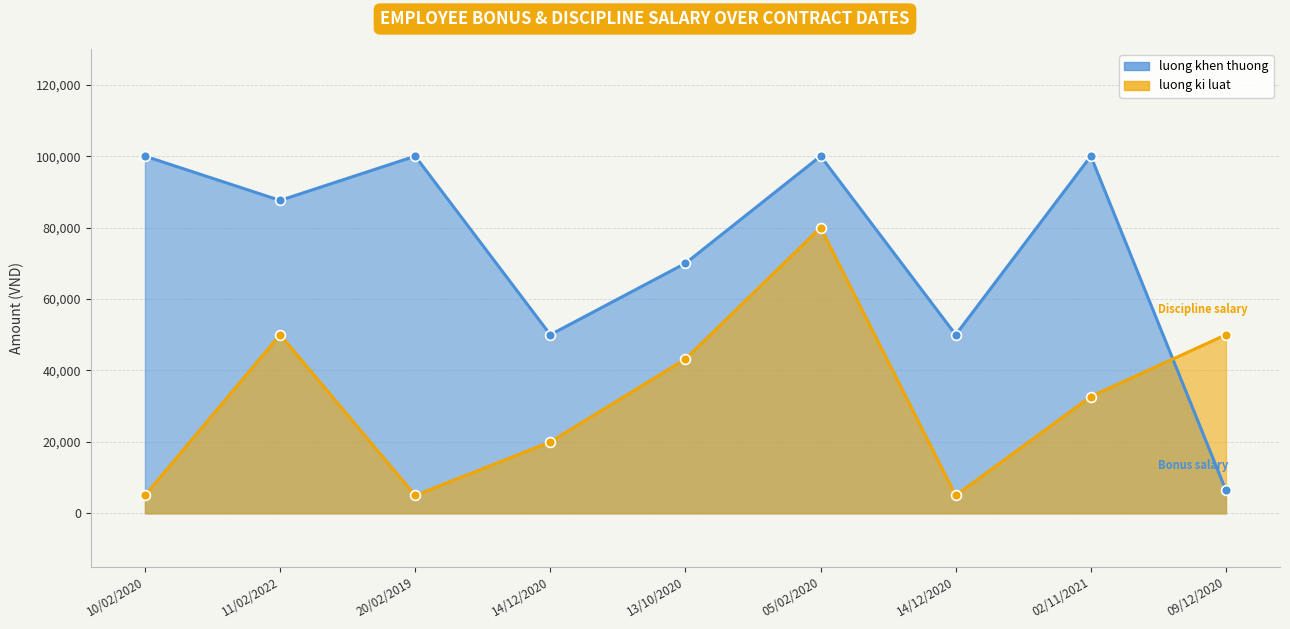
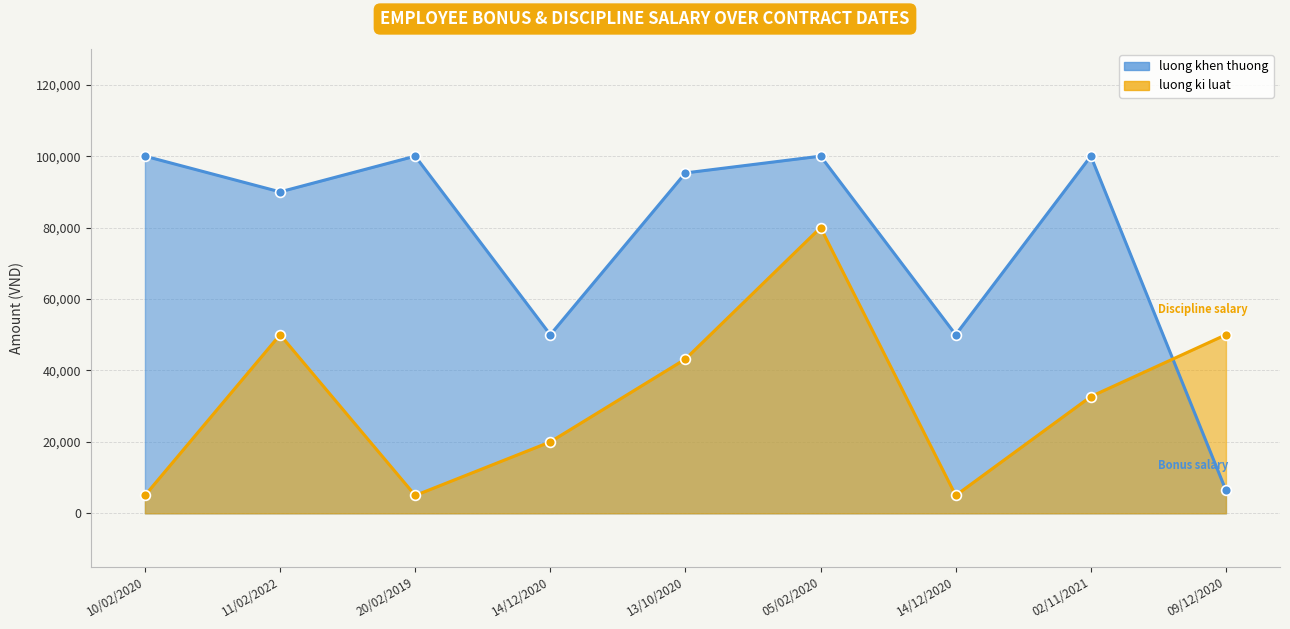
luong khen thuong, 11/02/2022: 88,000 -> 90,000
luong khen thuong, 13/10/2020: 70,000 -> 95,000
